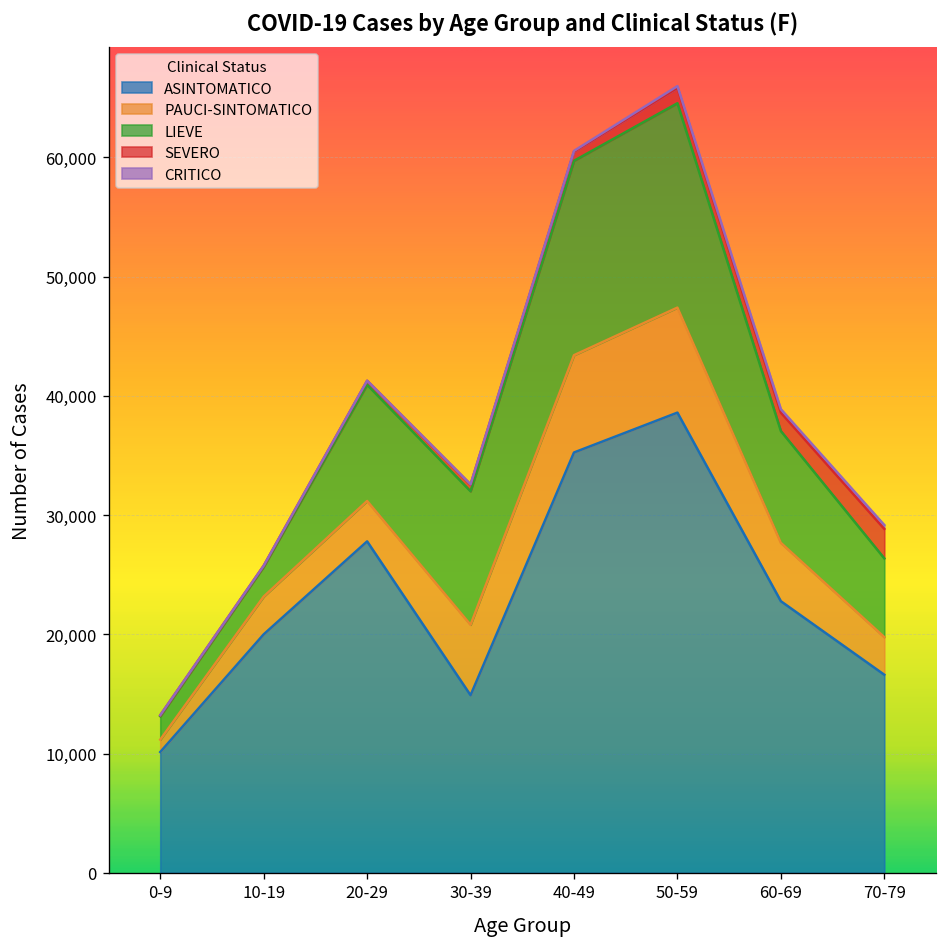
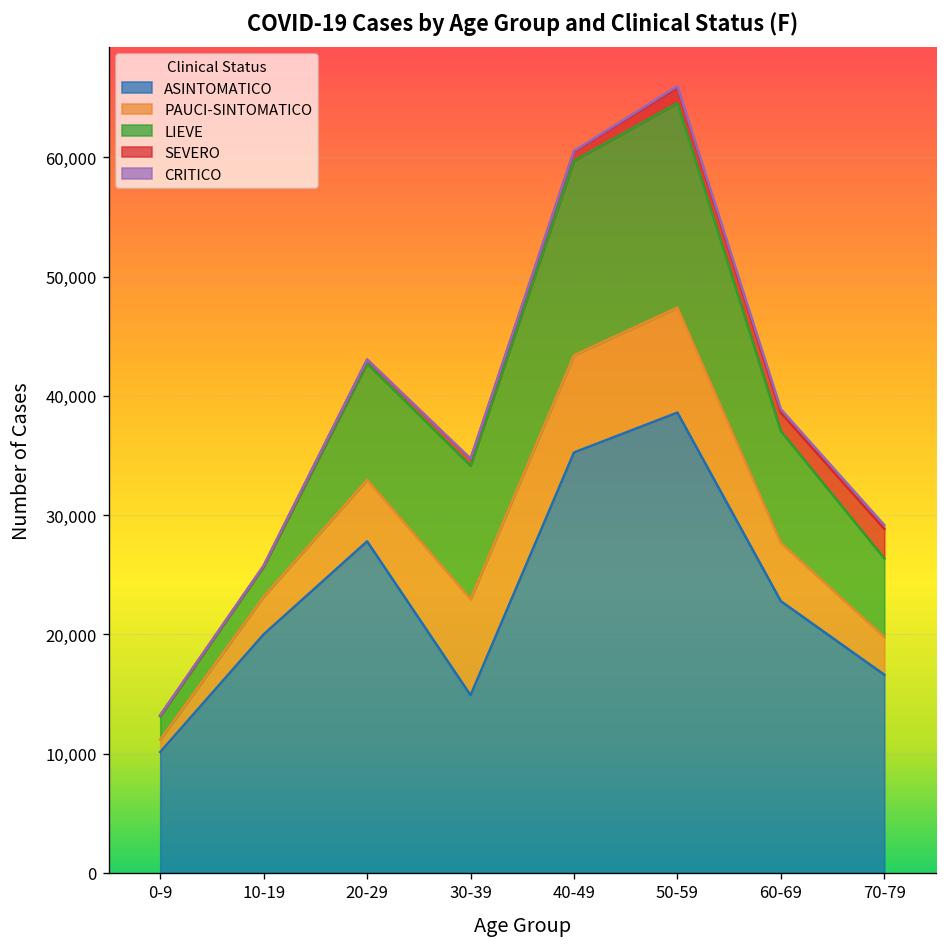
PAUCI-SINTOMATICO, 20-29: 3,000 -> 5,000
PAUCI-SINTOMATICO, 30-39: 6,000 -> 8,000
